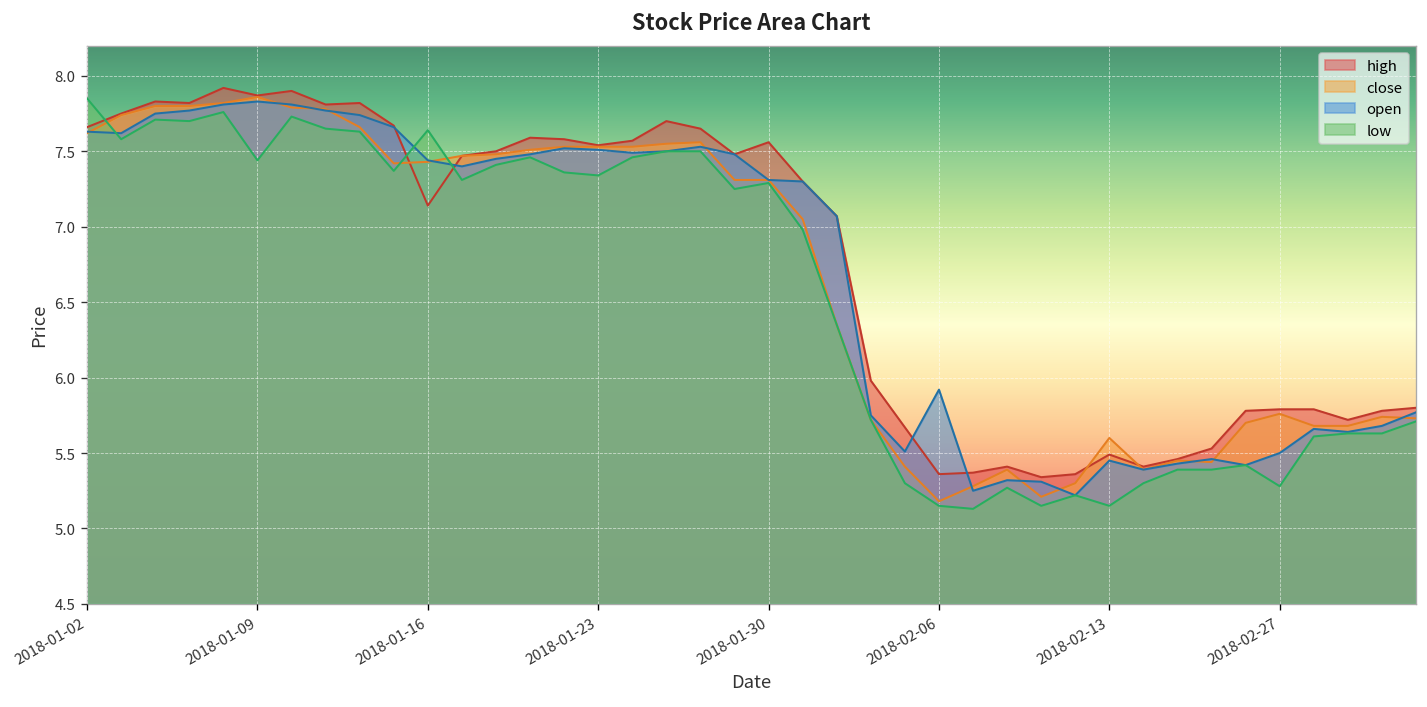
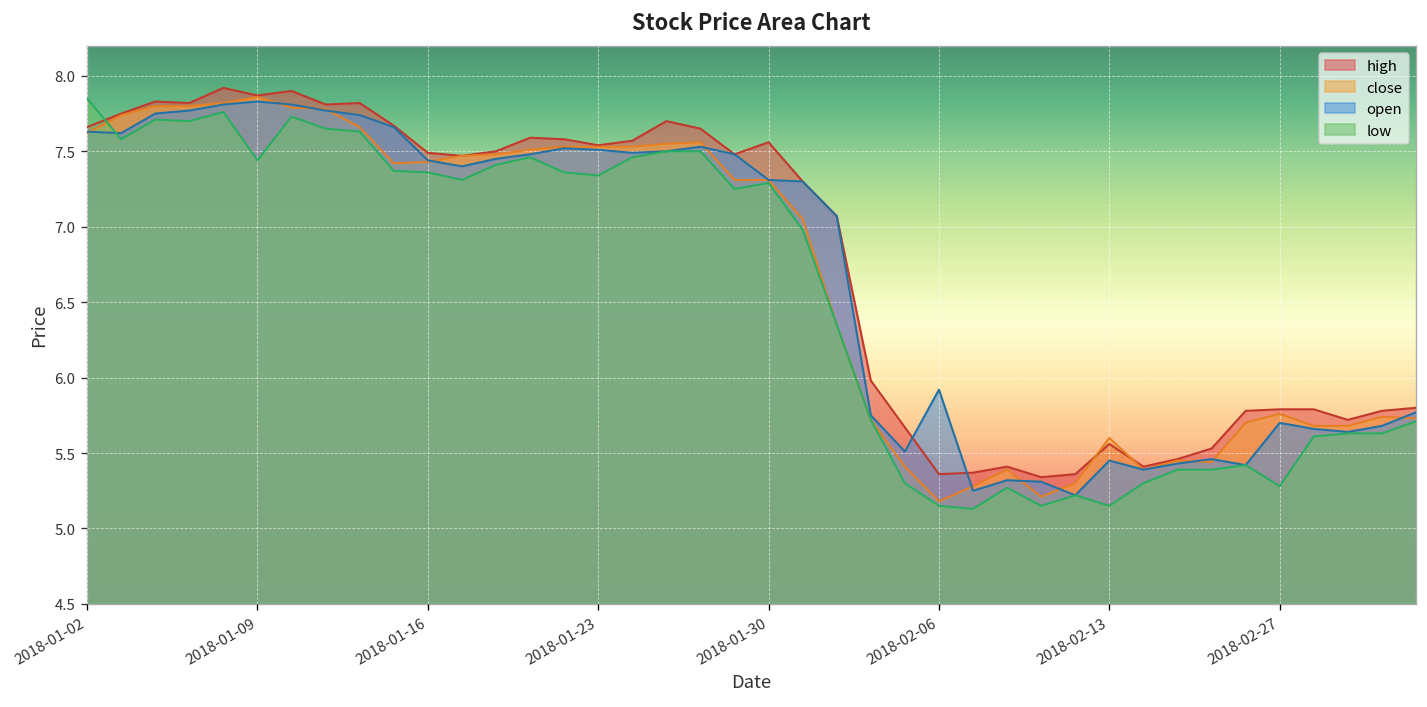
high, 2018-01-16: 7.14 -> 7.49
low, 2018-01-16: 7.64 -> 7.36
high, 2018-02-13: 5.49 -> 5.56
open, 2018-02-27: 5.5 -> 5.7
